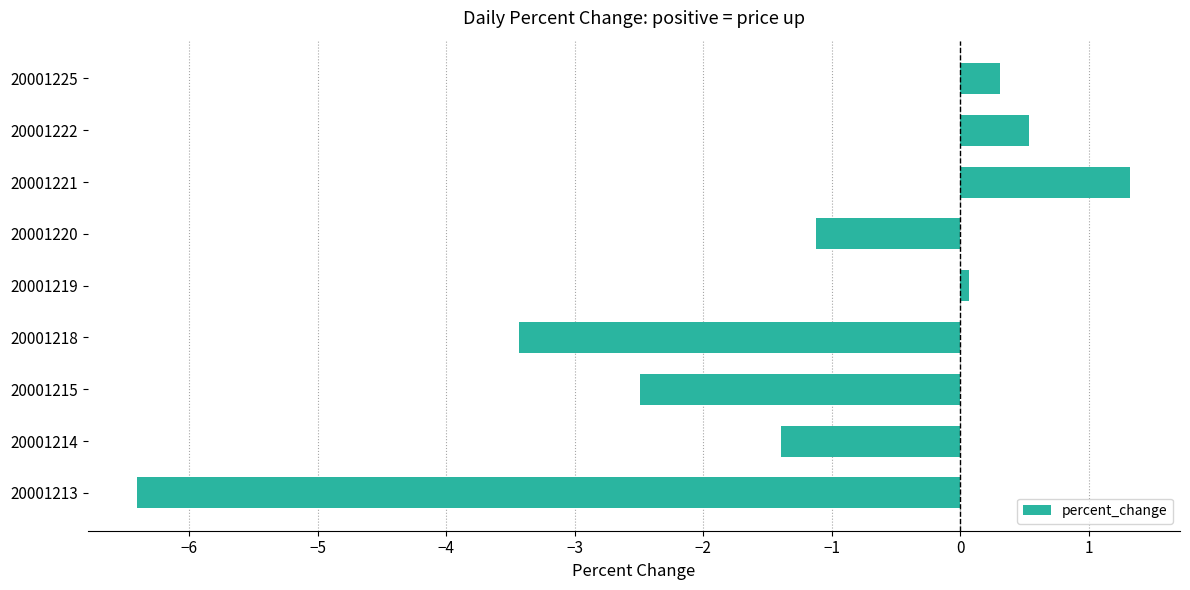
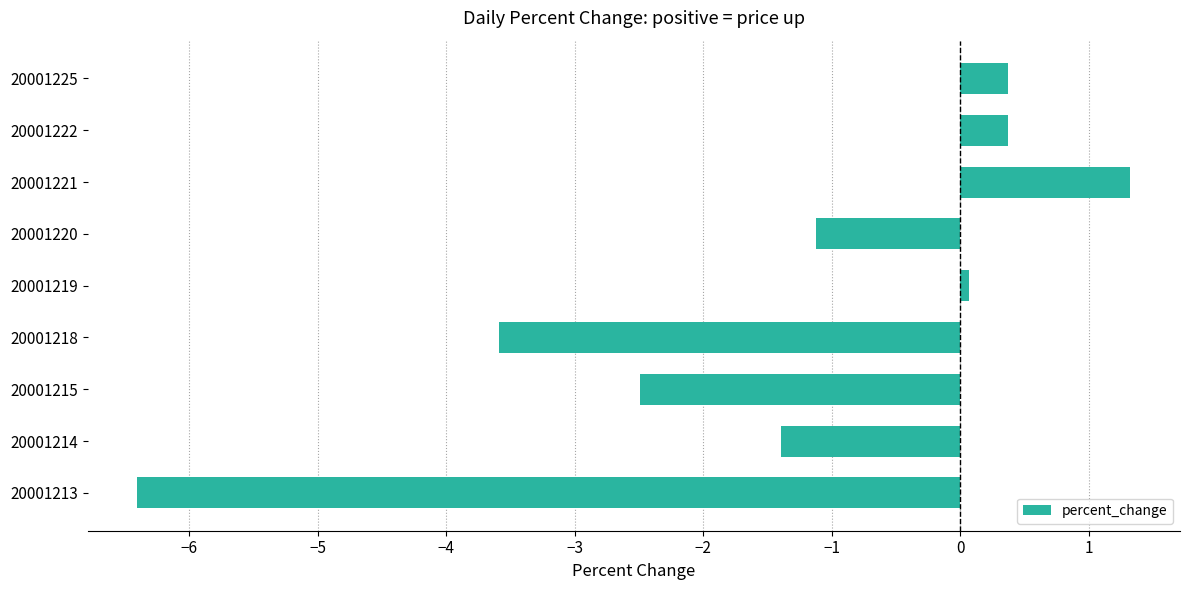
20001225: 0.31 -> 0.37
20001222: 0.54 -> 0.37
20001218: -3.44 -> -3.59
